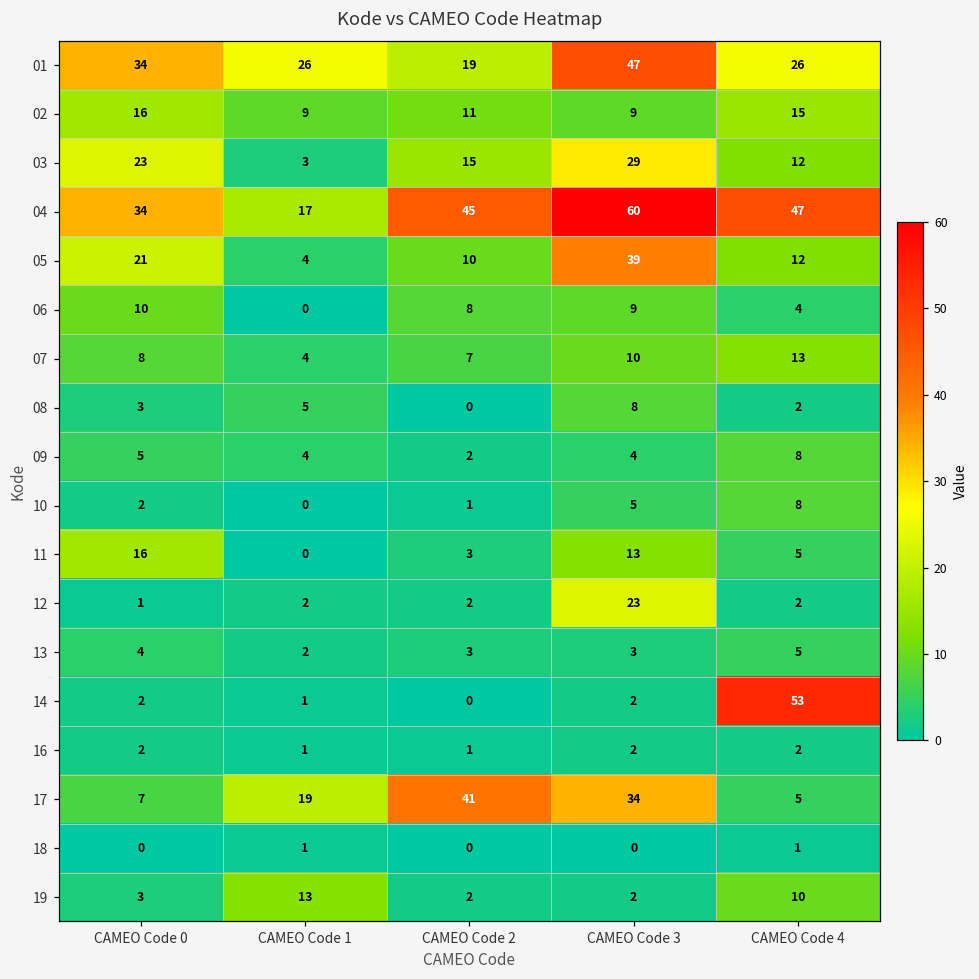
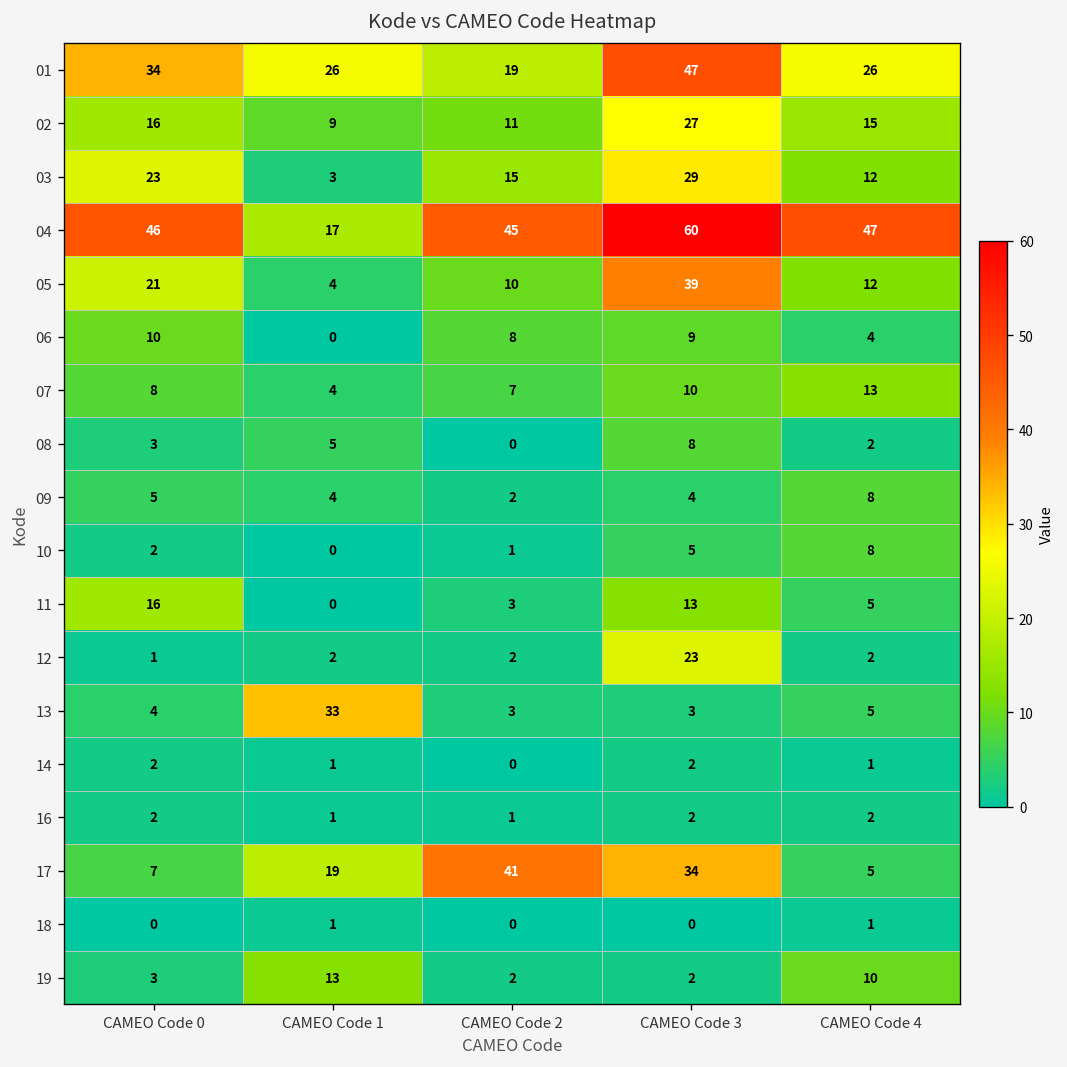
02, CAMEO Code 3: 9 -> 27
04, CAMEO Code 0: 34 -> 46
13, CAMEO Code 1: 2 -> 33
14, CAMEO Code 4: 53 -> 1
